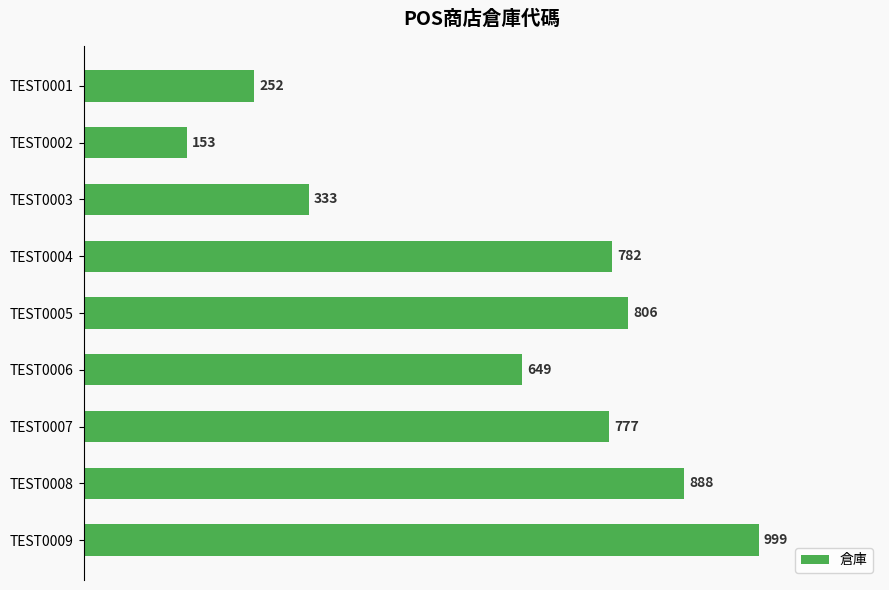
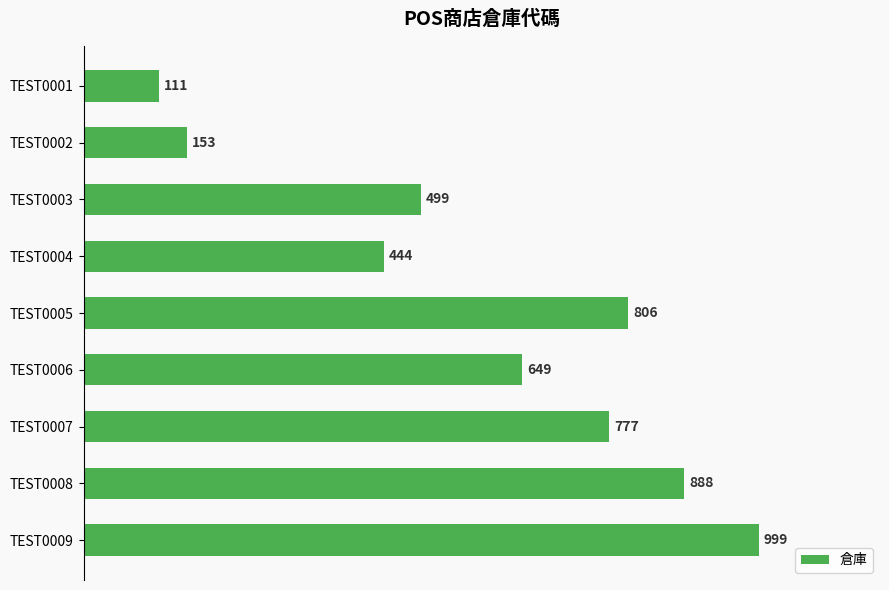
TEST0001: 252 -> 111
TEST0003: 333 -> 499
TEST0004: 782 -> 444
